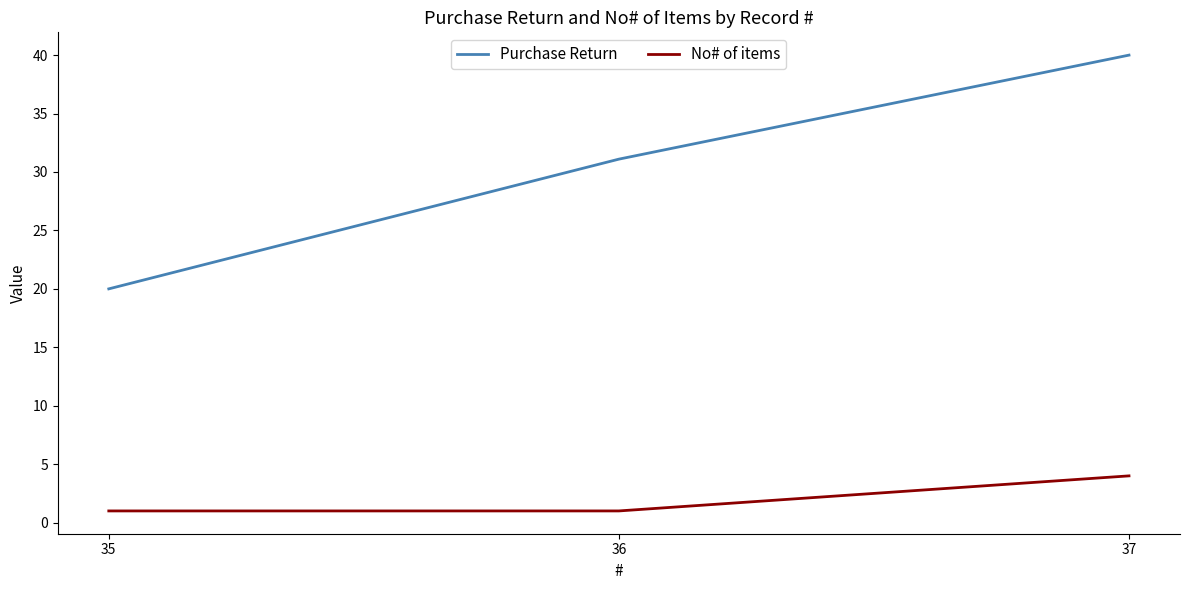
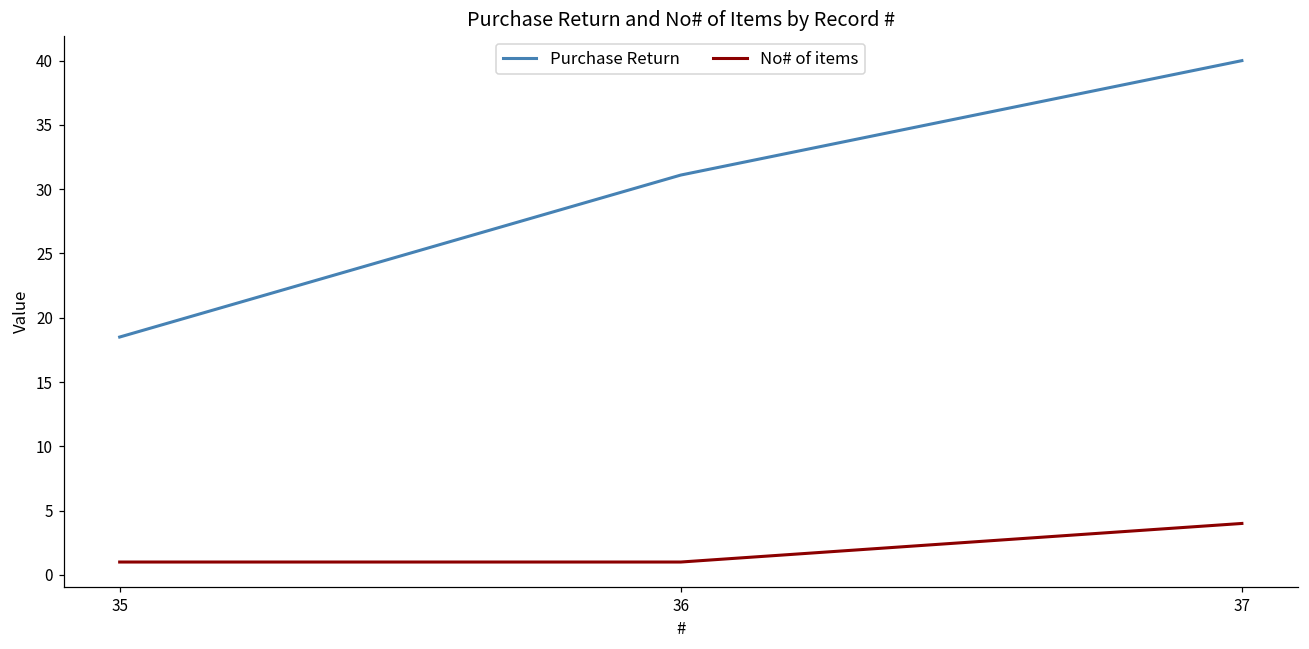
Purchase Return, 35: 20.0 -> 18.5
